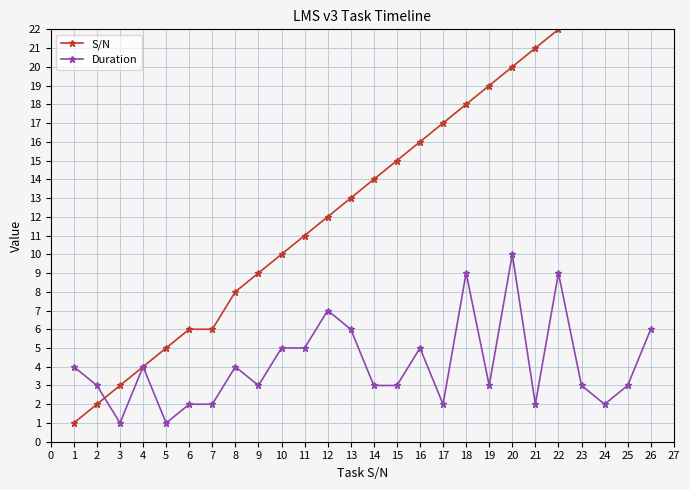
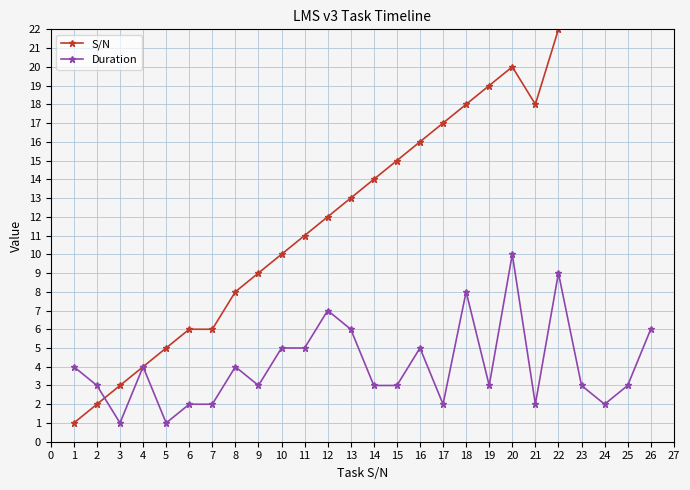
Duration, 18: 9 -> 8
S/N, 21: 21 -> 18
